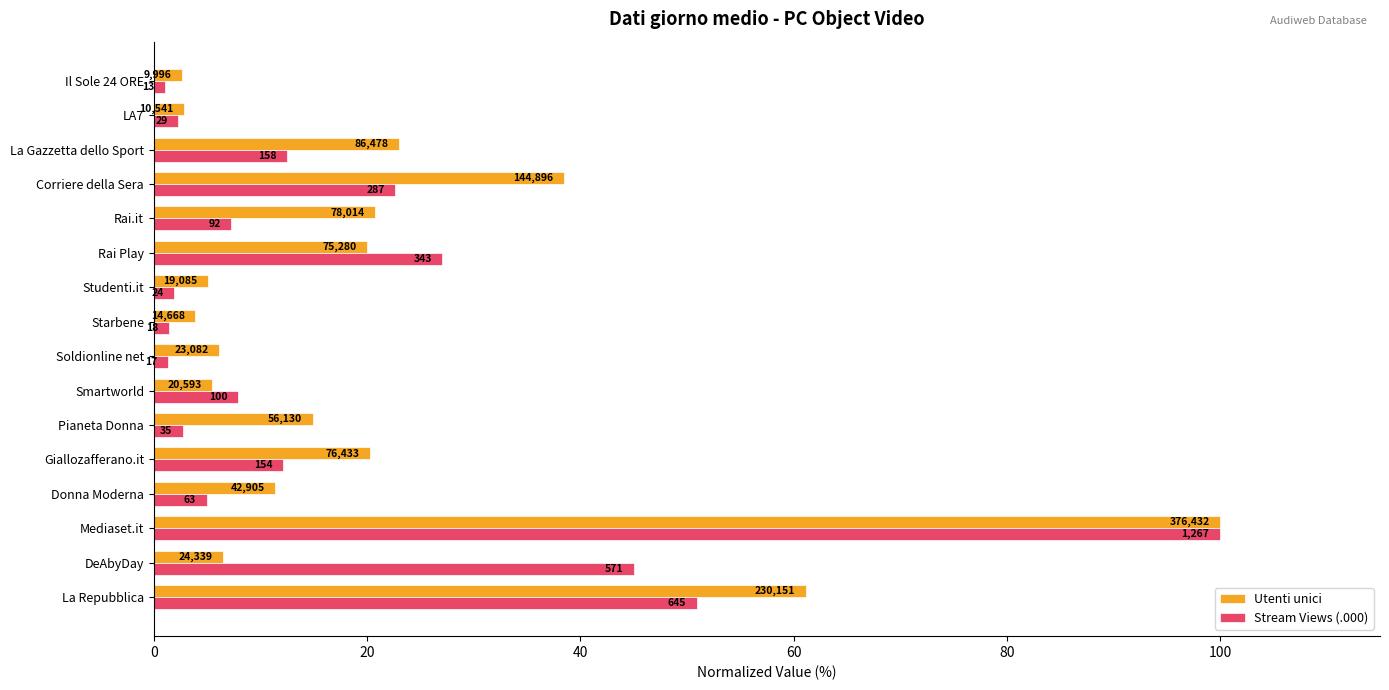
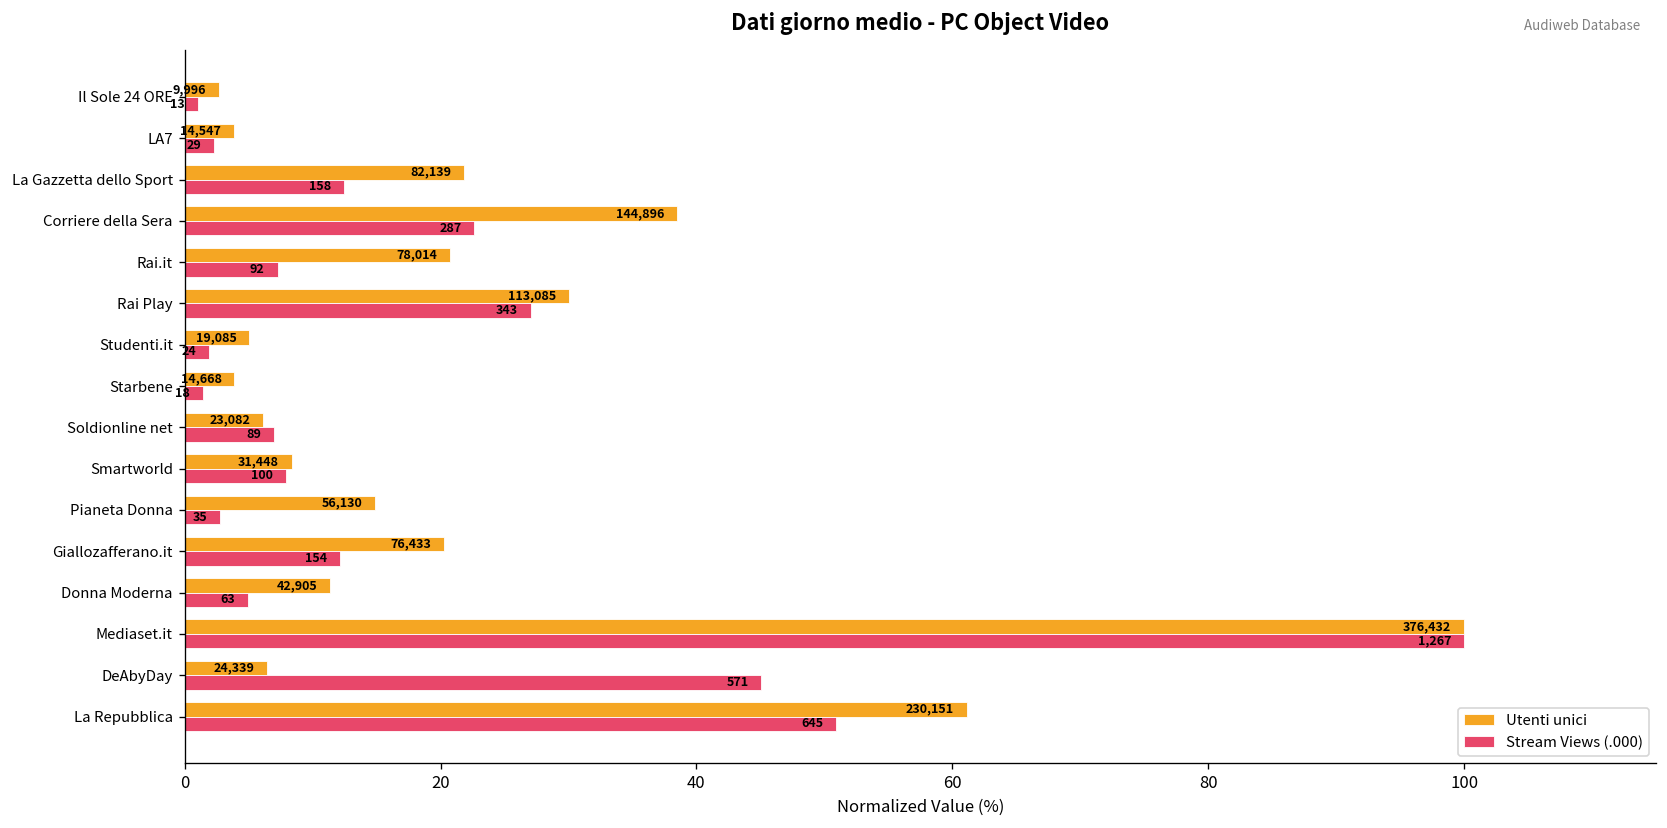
Utenti unici, LA7: 10,541 -> 14,547
Utenti unici, La Gazzetta dello Sport: 86,478 -> 82,139
Utenti unici, Rai Play: 75,280 -> 113,085
Stream Views (.000), Soldionline net: 17 -> 89
Utenti unici, Smartworld: 20,593 -> 31,448
